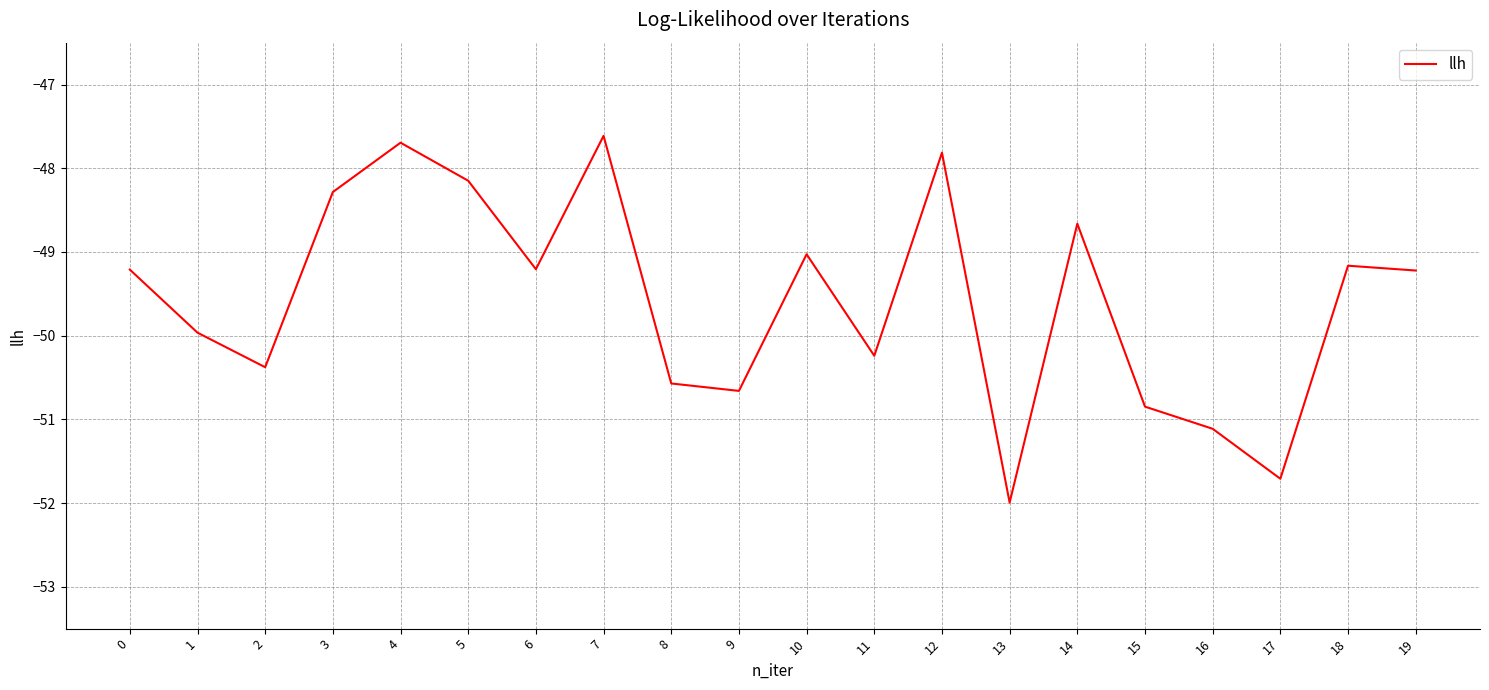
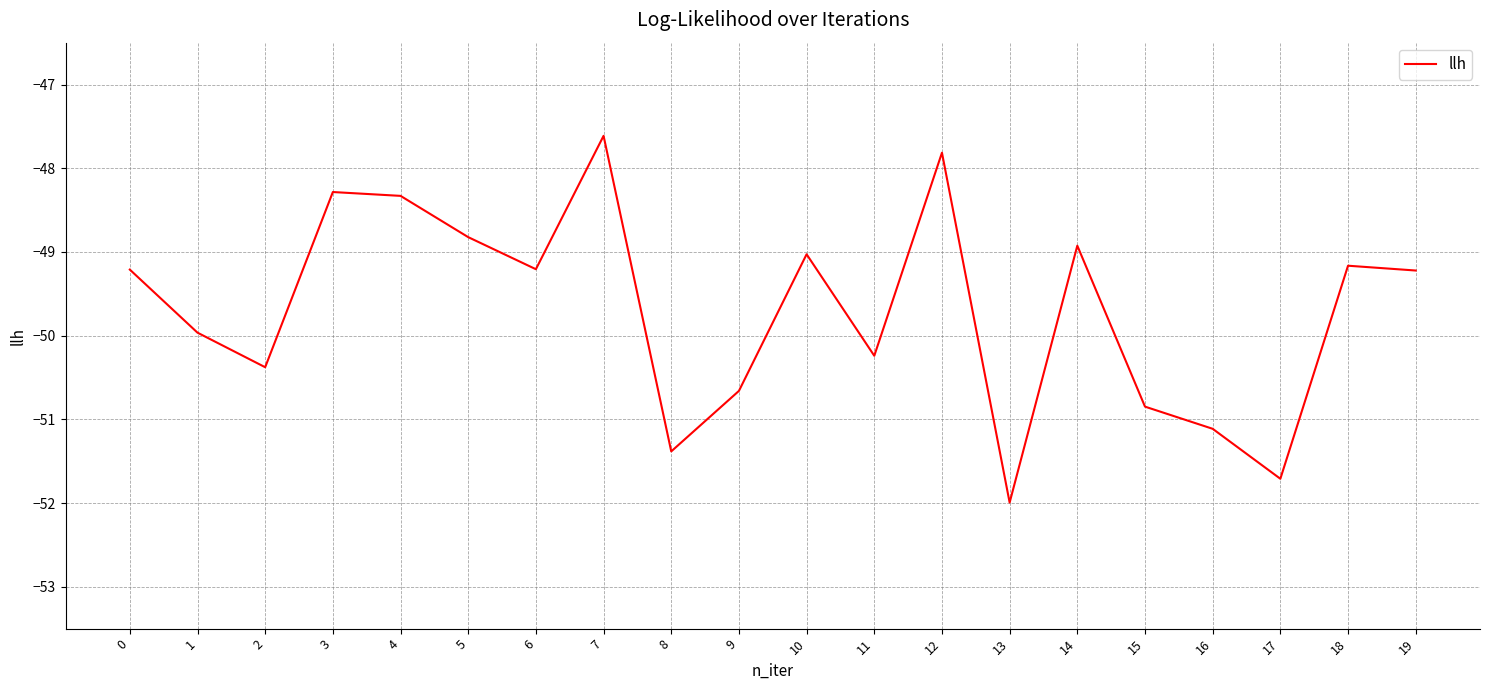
4: -47.7 -> -48.3
5: -48.1 -> -48.8
8: -50.6 -> -51.4
14: -48.7 -> -48.9
